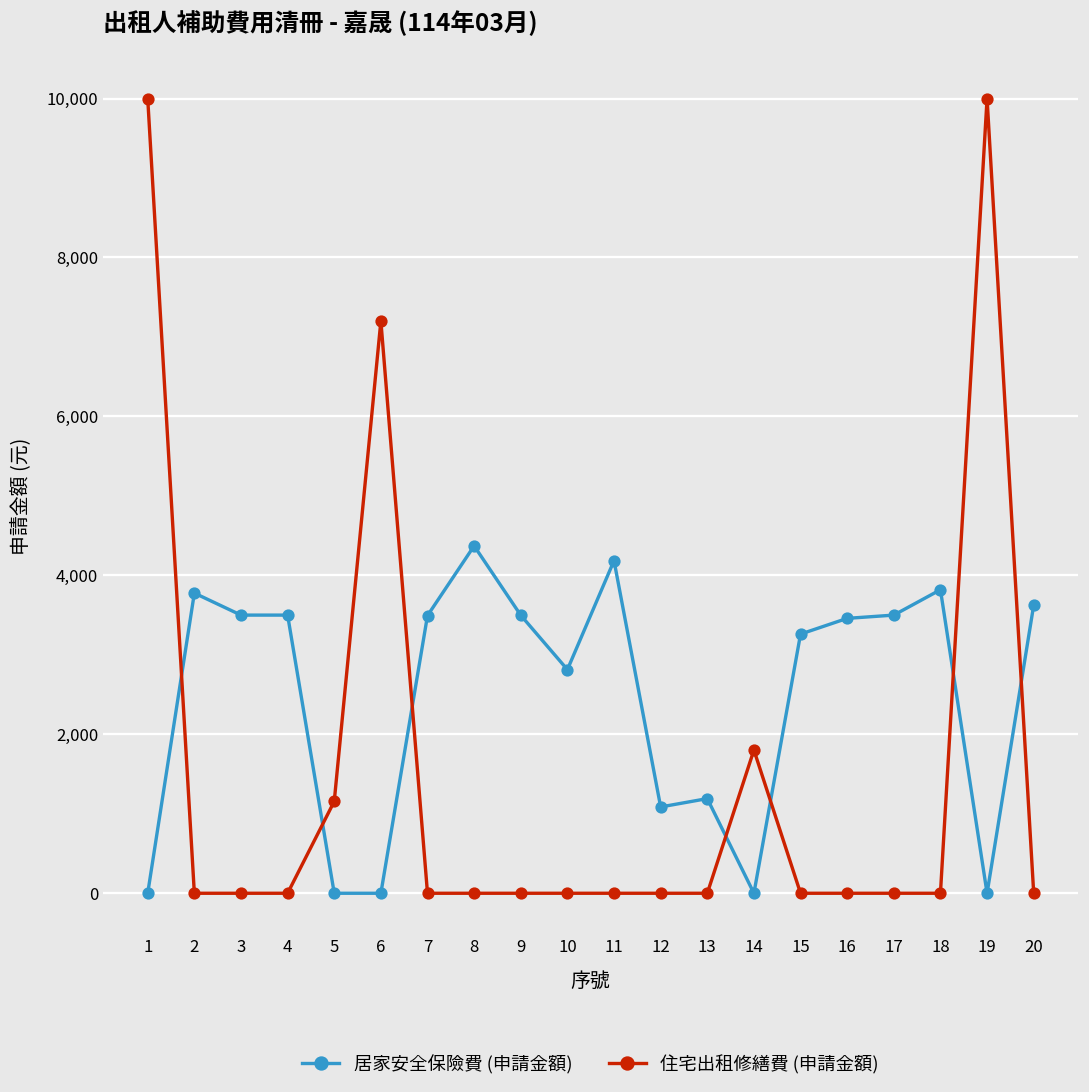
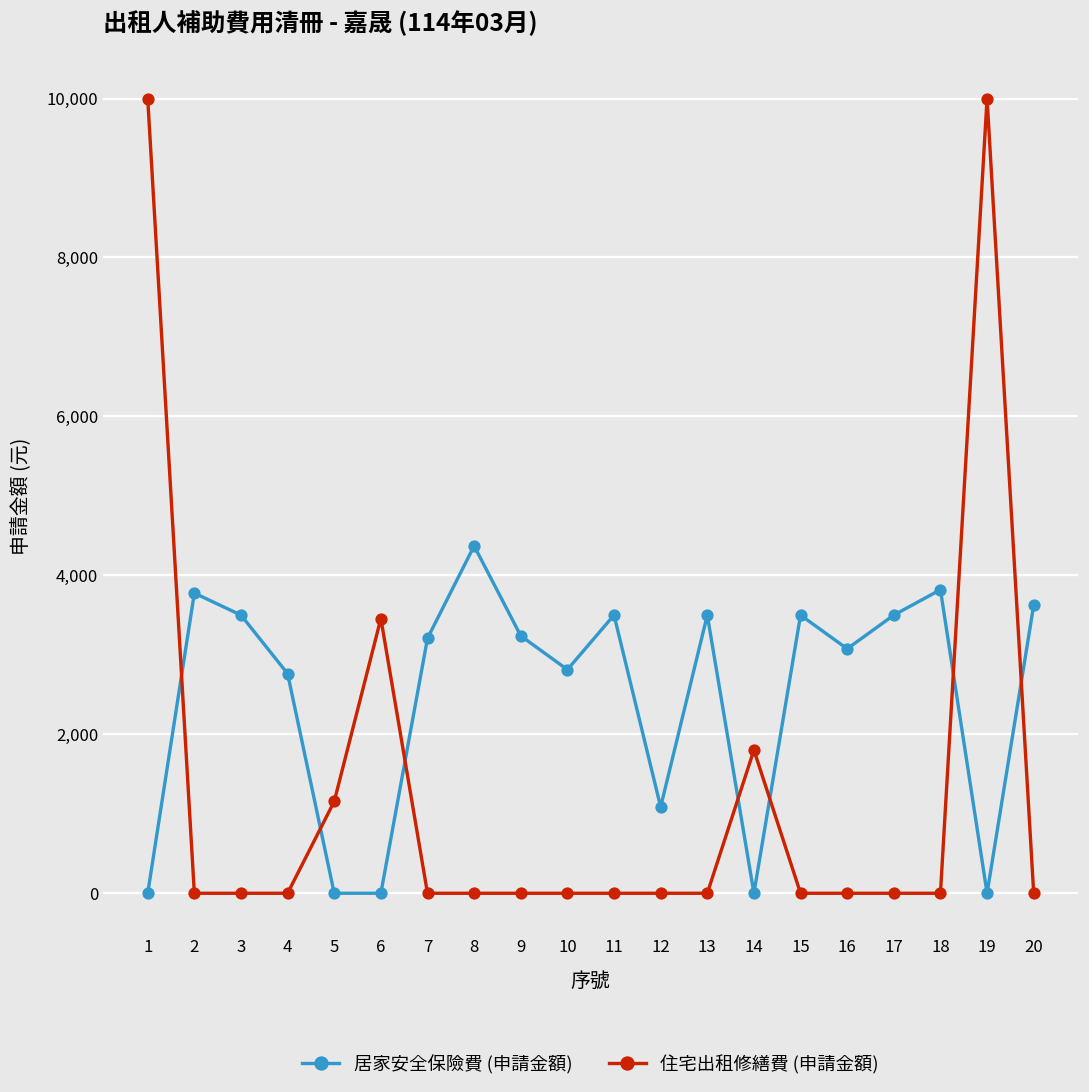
居家安全保險費 (申請金額), 4: 3,500 -> 2,800
住宅出租修繕費 (申請金額), 6: 7,200 -> 3,500
居家安全保險費 (申請金額), 7: 3,500 -> 3,200
居家安全保險費 (申請金額), 9: 3,500 -> 3,200
居家安全保險費 (申請金額), 11: 4,200 -> 3,500
居家安全保險費 (申請金額), 13: 1,200 -> 3,500
居家安全保險費 (申請金額), 15: 3,300 -> 3,500
居家安全保險費 (申請金額), 16: 3,500 -> 3,100
